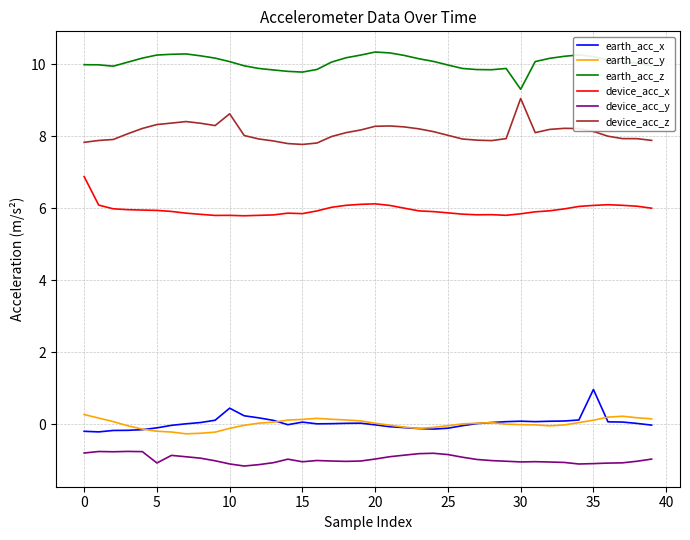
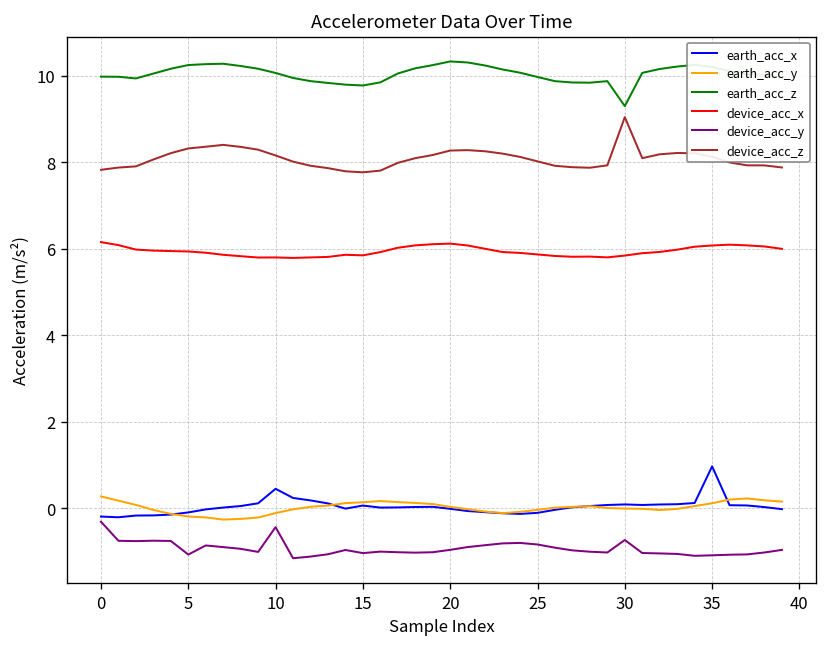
device_acc_x, 0: 6.9 -> 6.2
device_acc_y, 0: -0.8 -> -0.3
device_acc_y, 10: -1.1 -> -0.4
device_acc_z, 10: 8.6 -> 8.2
device_acc_y, 30: -1.0 -> -0.7
